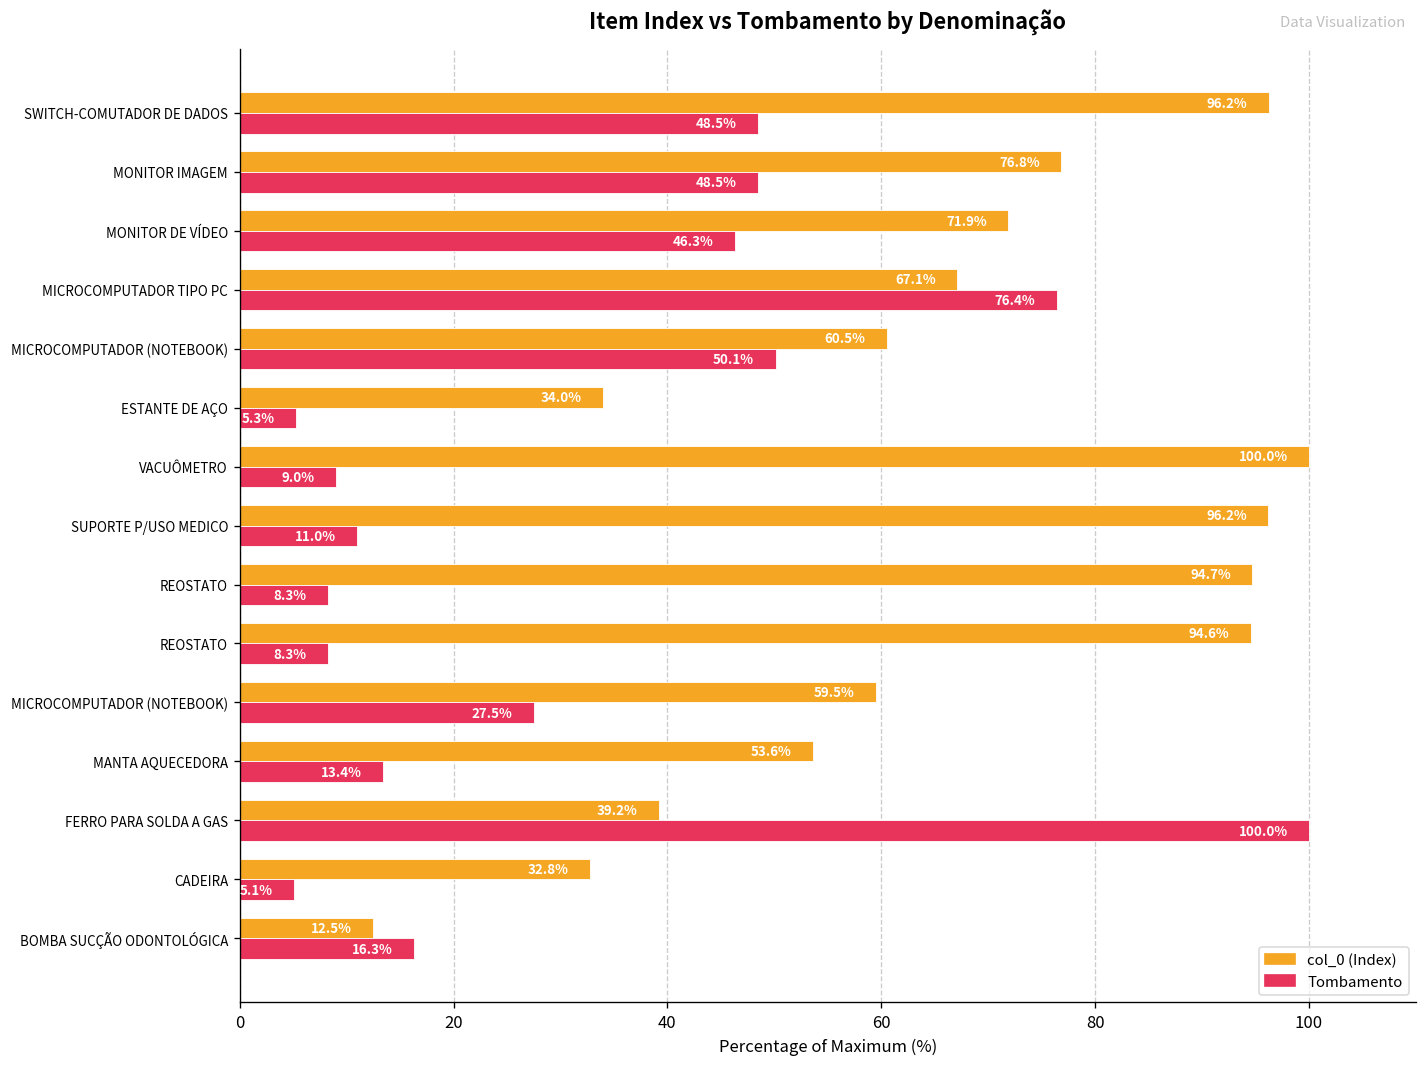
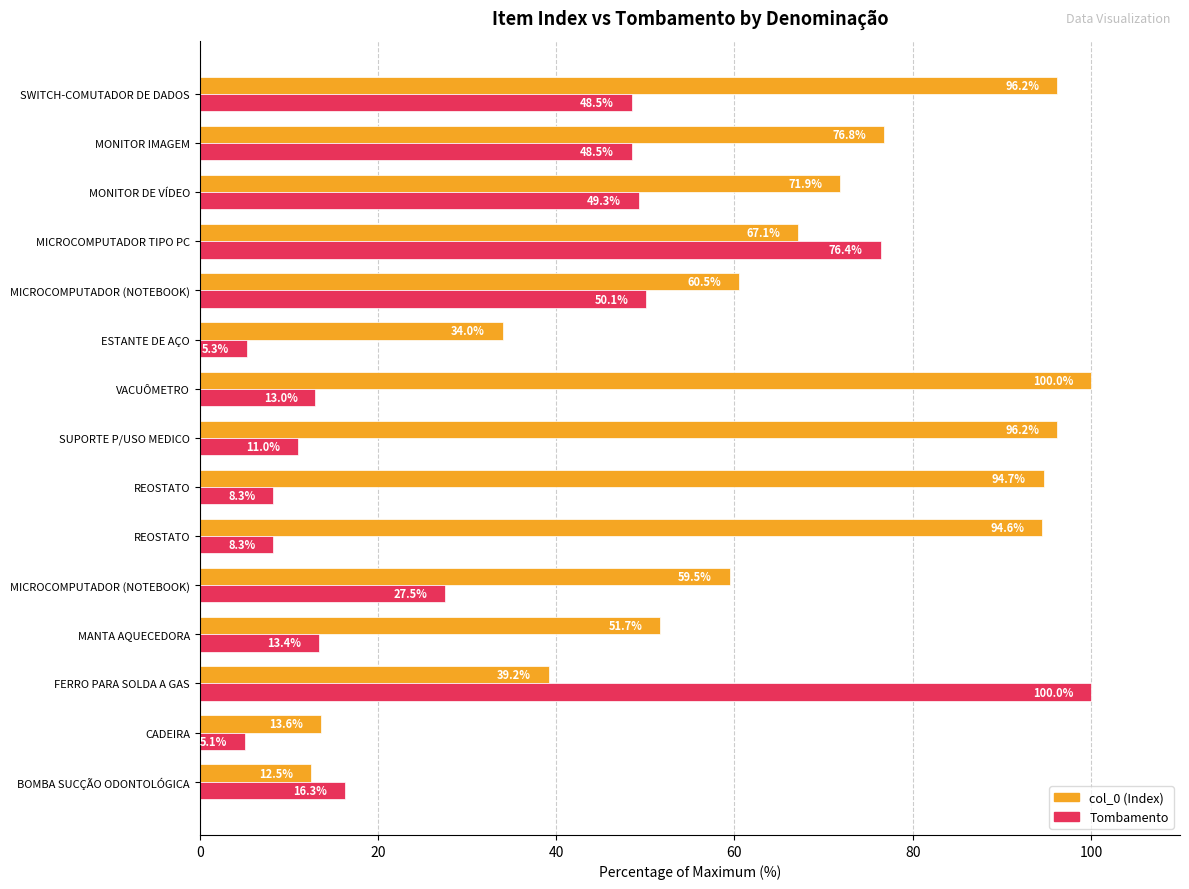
Tombamento, MONITOR DE VÍDEO: 46.3% -> 49.3%
Tombamento, VACUÔMETRO: 9.0% -> 13.0%
col_0 (Index), MANTA AQUECEDORA: 53.6% -> 51.7%
col_0 (Index), CADEIRA: 32.8% -> 13.6%
